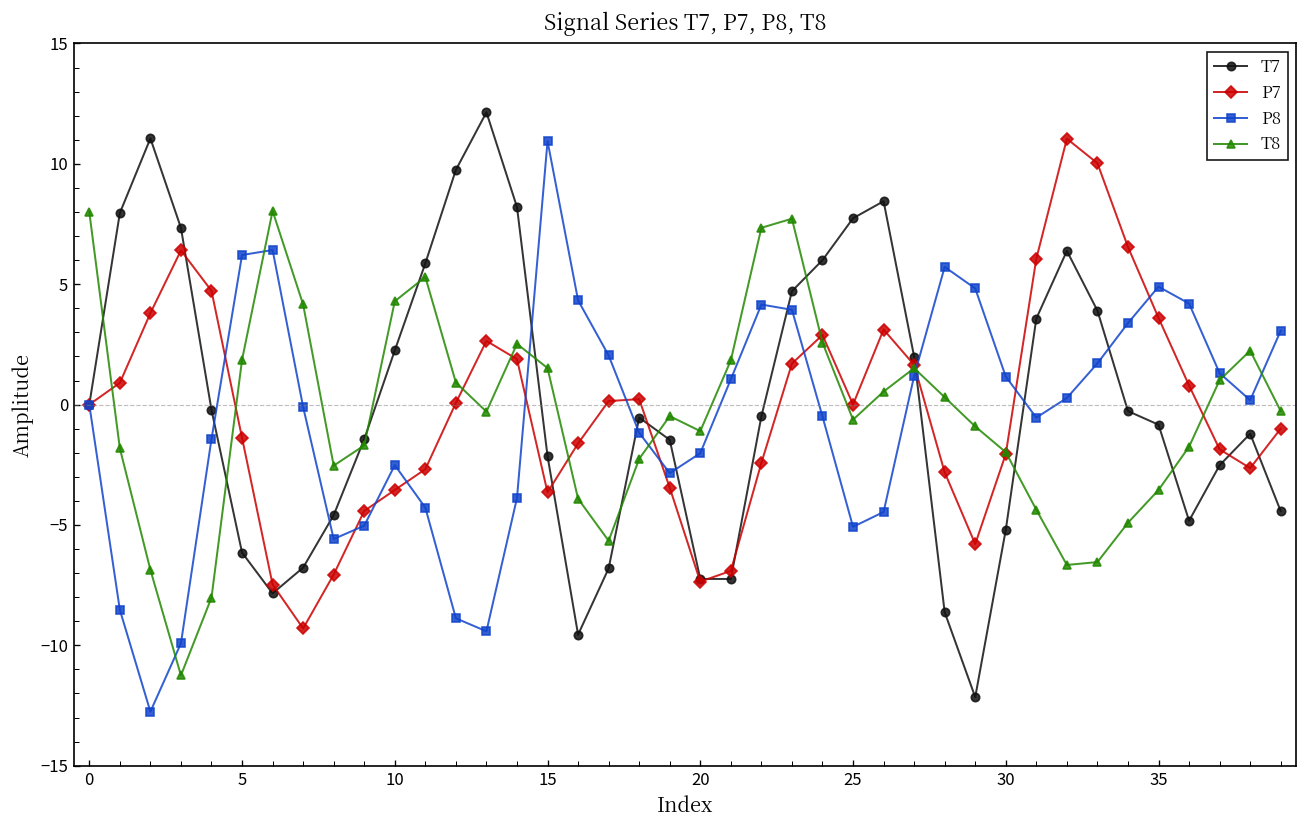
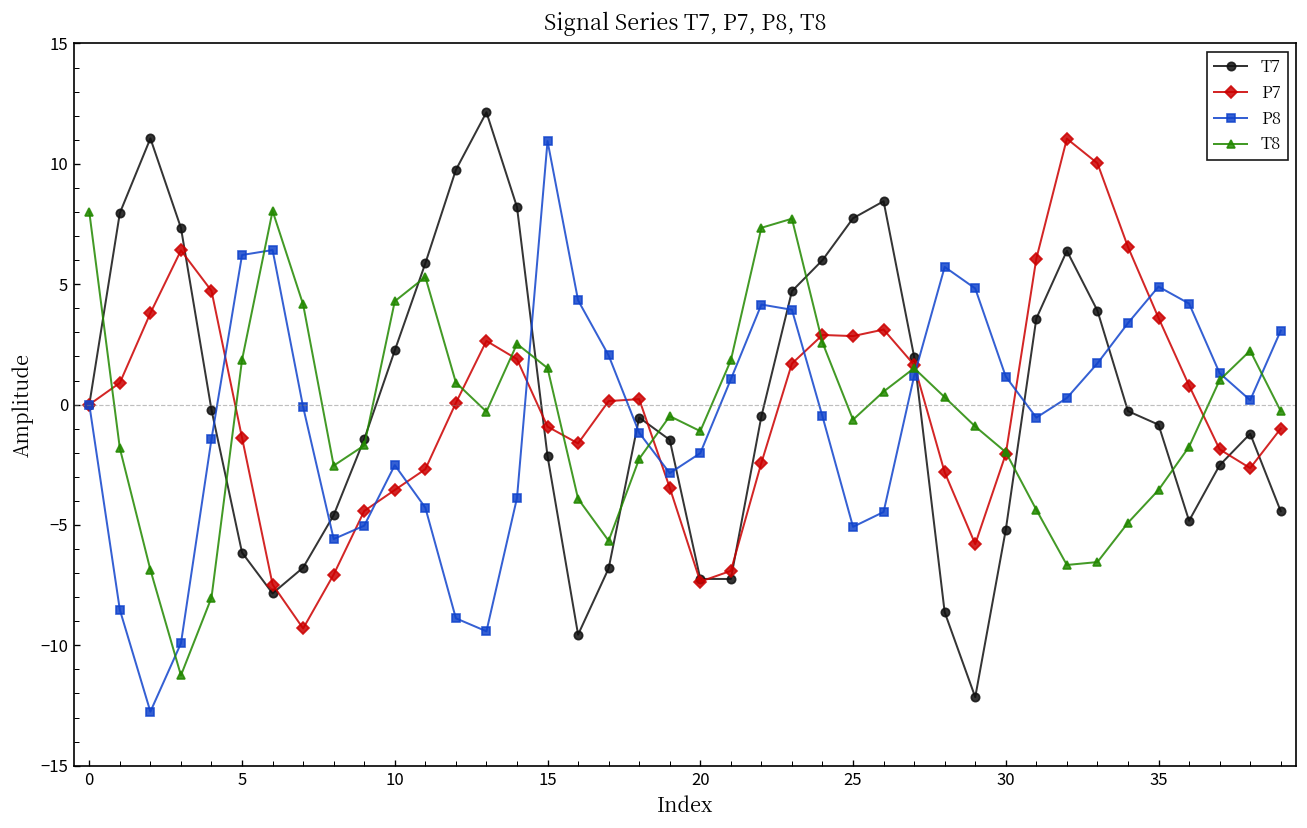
P7, 15: -3.6 -> -0.9
P7, 25: 0.0 -> 2.8
